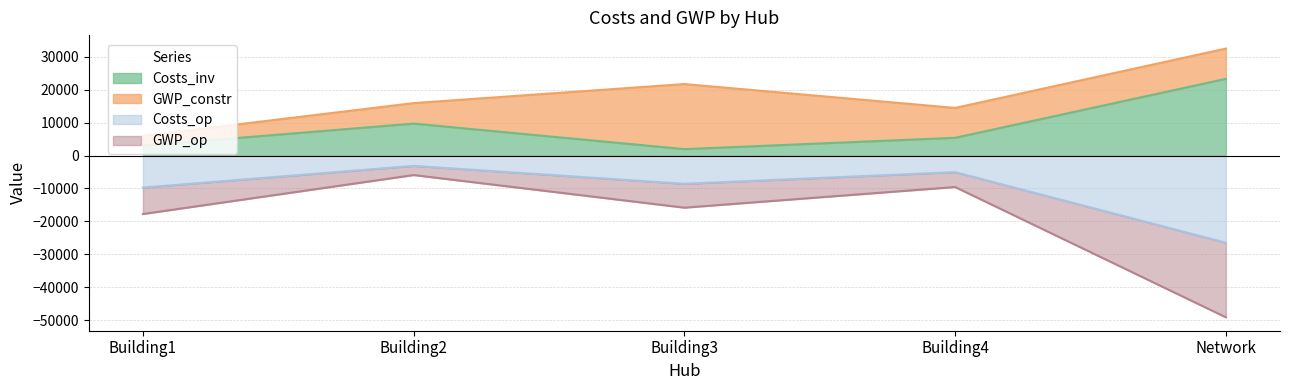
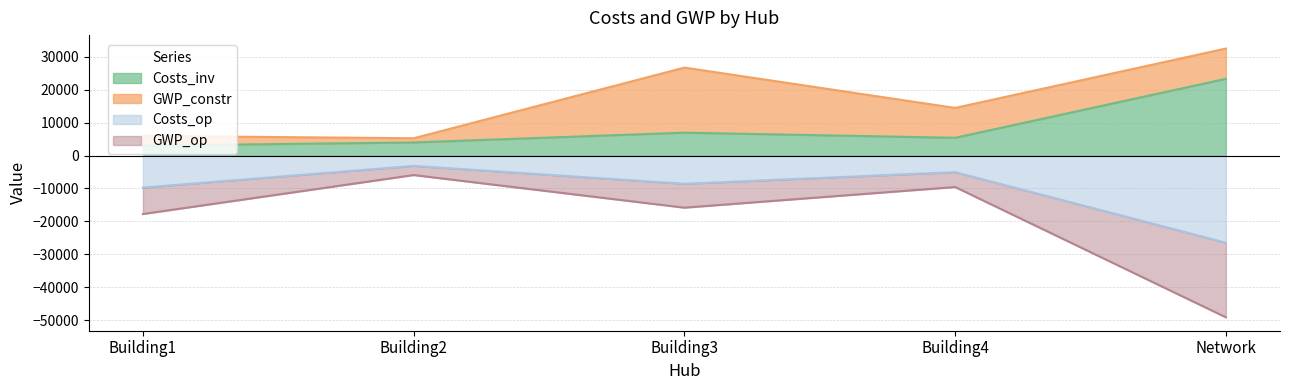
Costs_inv, Building2: 10000 -> 4000
GWP_constr, Building2: 6000 -> 1000
Costs_inv, Building3: 2000 -> 7000
